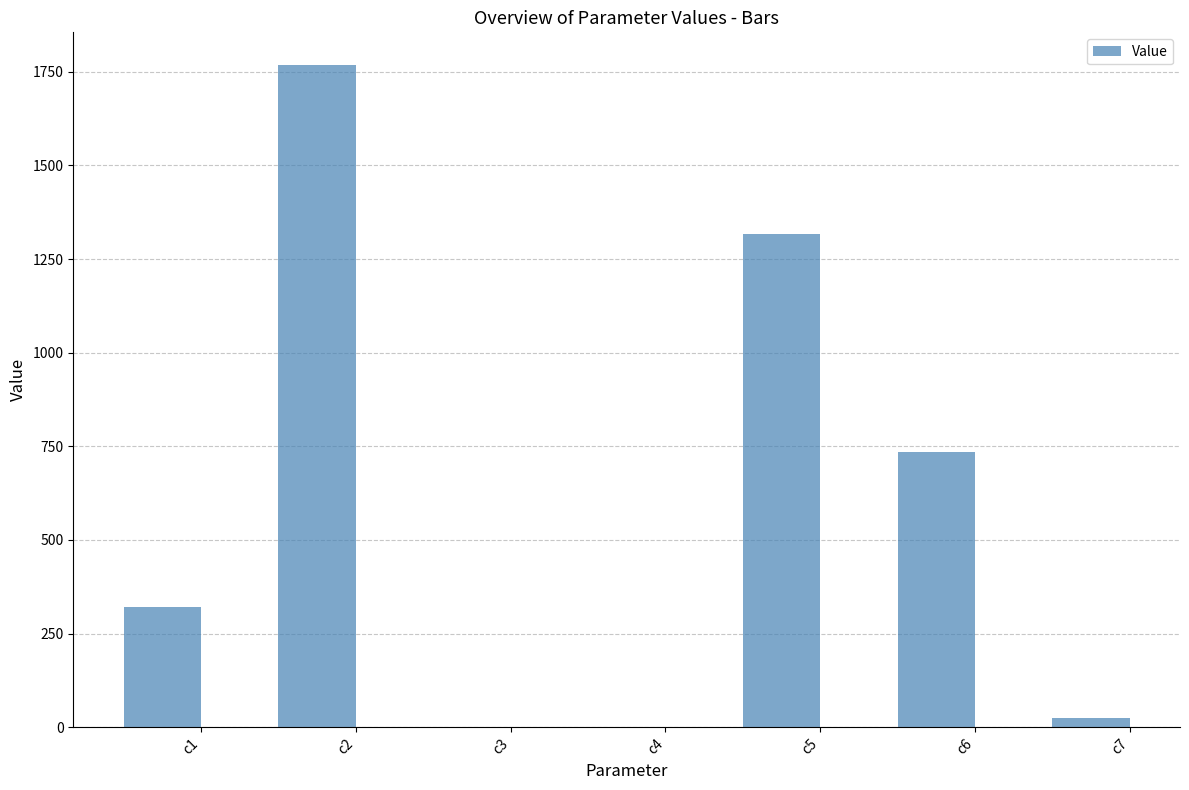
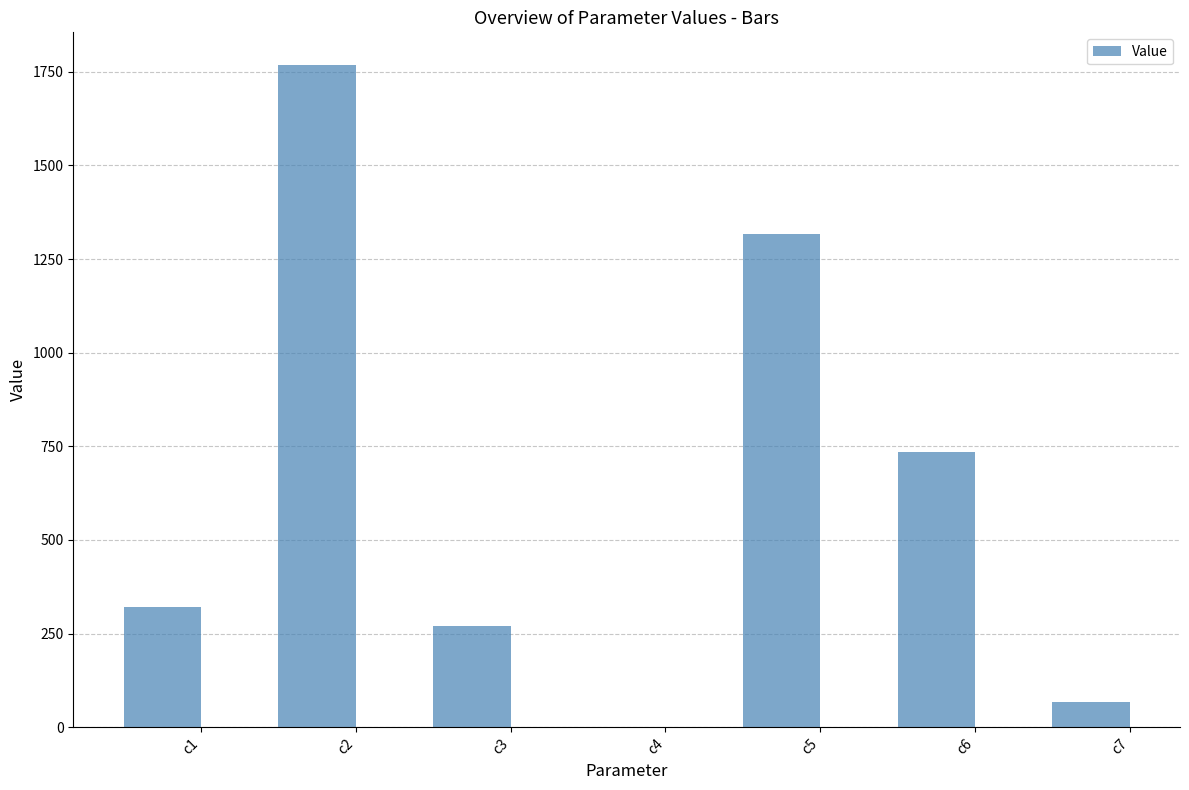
c3: 0 -> 270
c7: 30 -> 70
